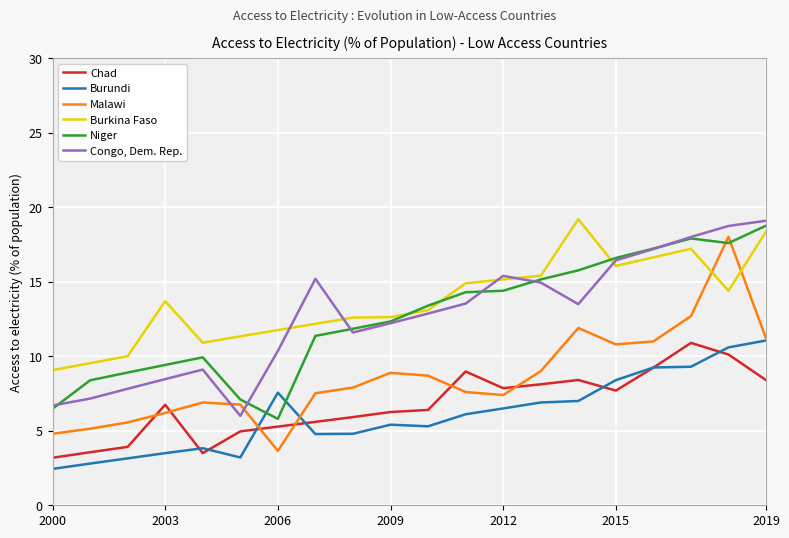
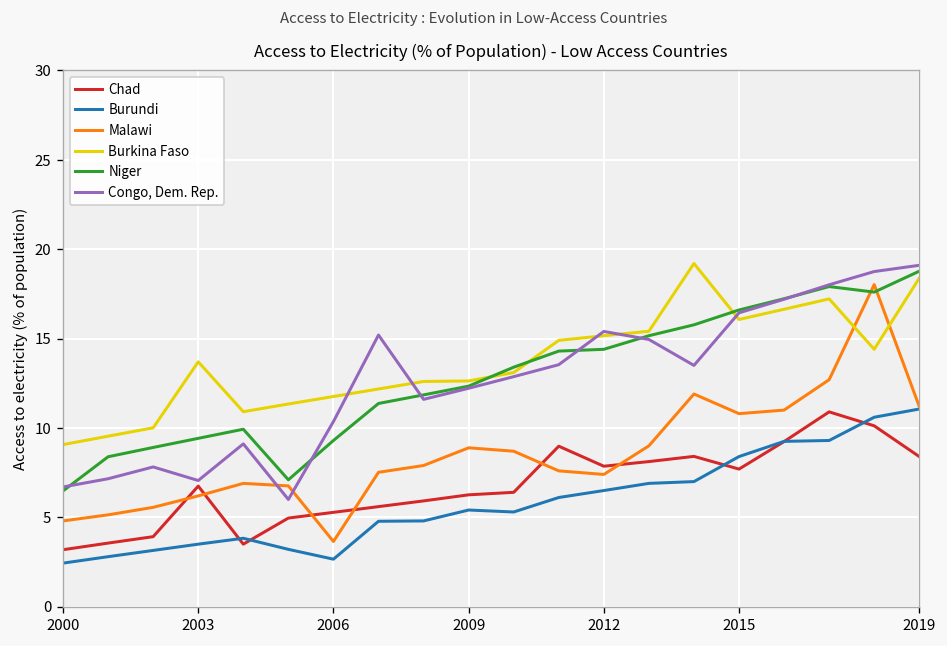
Congo, Dem. Rep., 2003: 8.5 -> 7.1
Burundi, 2006: 7.6 -> 2.7
Niger, 2006: 5.8 -> 9.3
